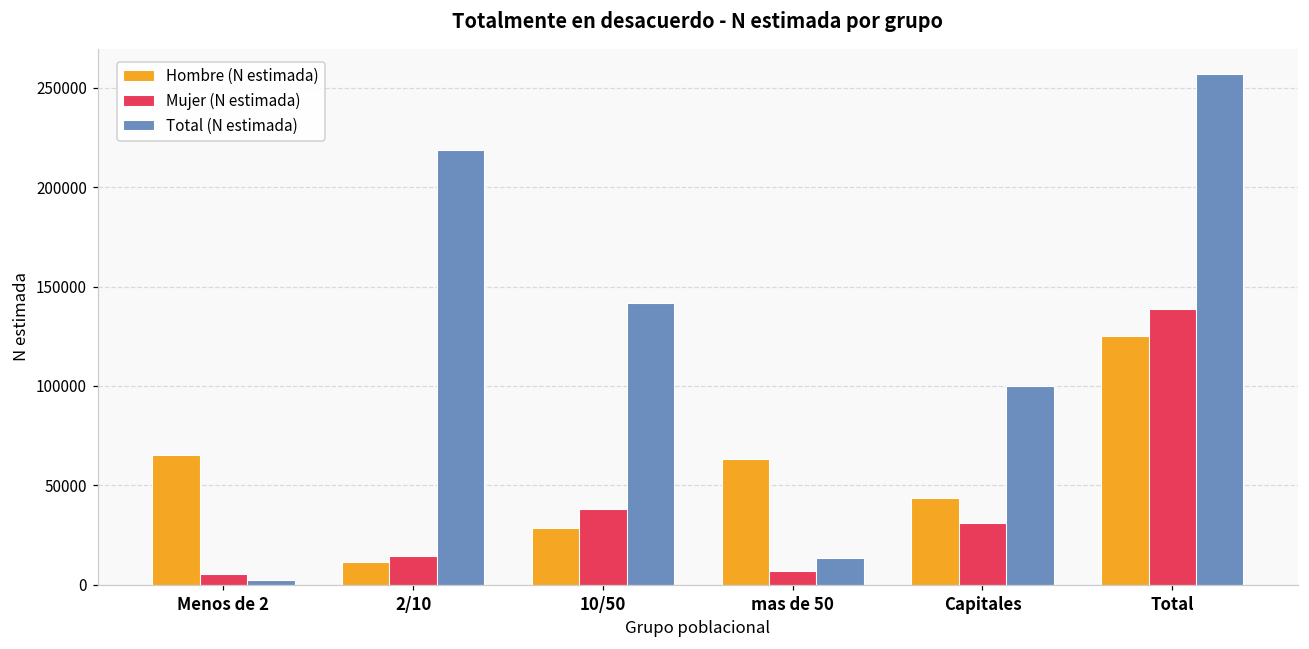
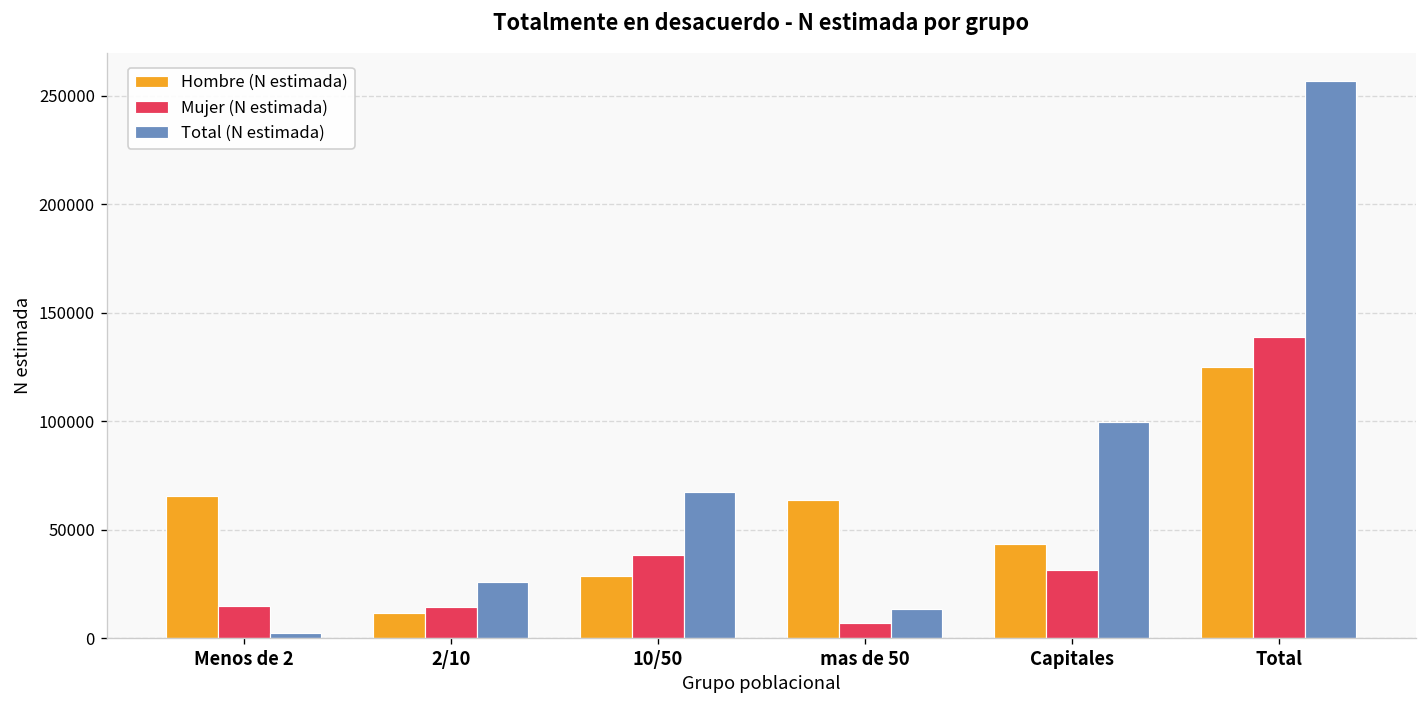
Mujer (N estimada), Menos de 2: 5000 -> 15000
Total (N estimada), 2/10: 218000 -> 26000
Total (N estimada), 10/50: 142000 -> 67000
